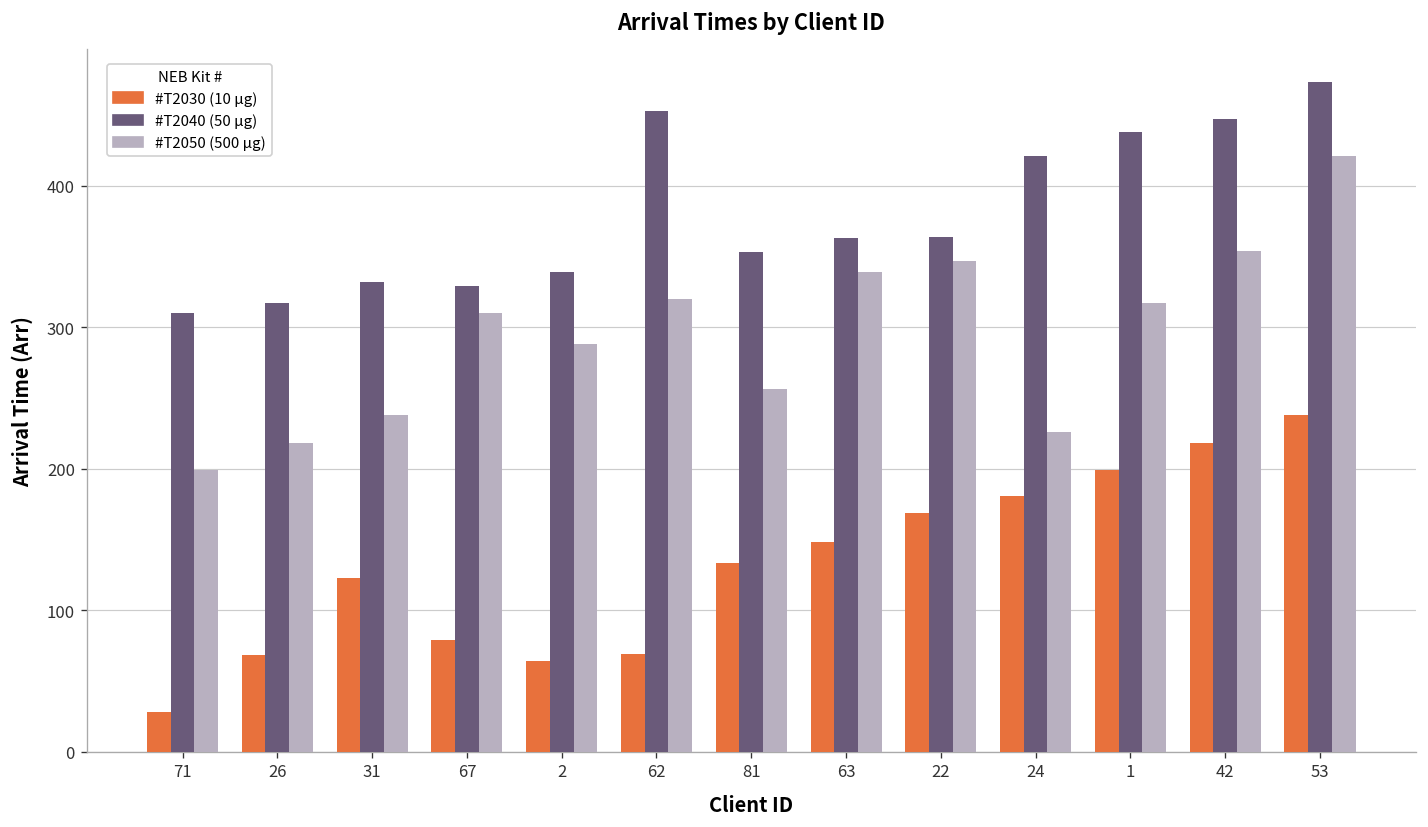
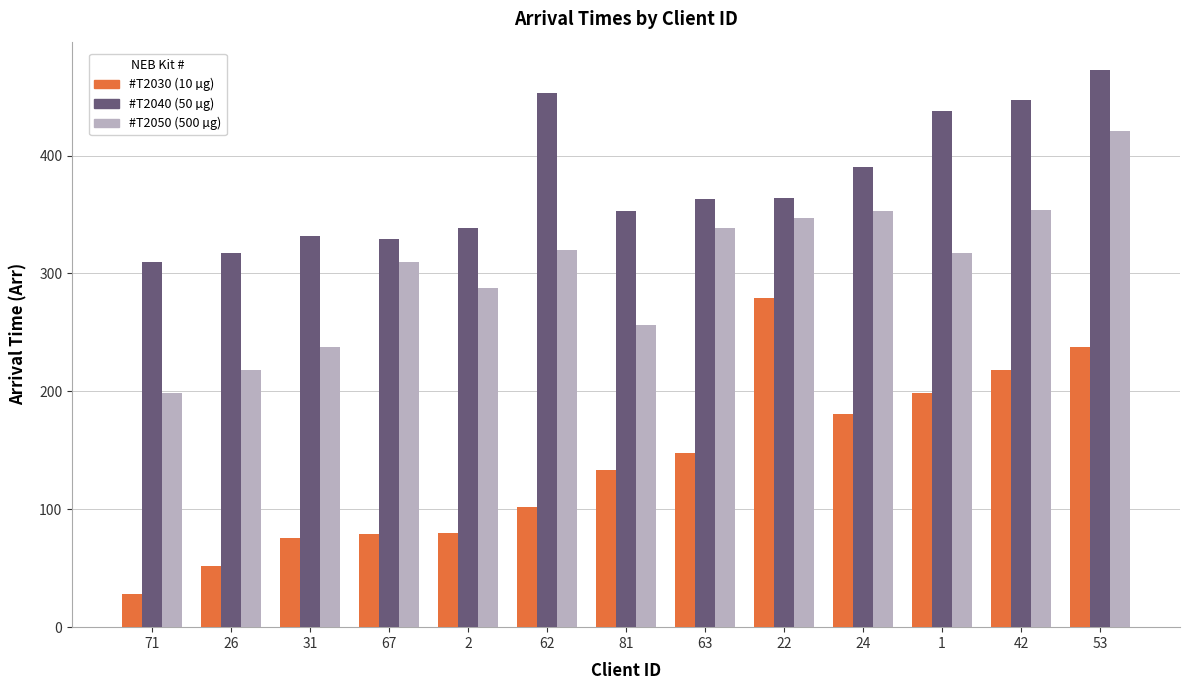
#T2030 (10 µg), 26: 68 -> 52
#T2030 (10 µg), 31: 123 -> 76
#T2030 (10 µg), 2: 64 -> 80
#T2030 (10 µg), 62: 69 -> 102
#T2030 (10 µg), 22: 169 -> 279
#T2040 (50 µg), 24: 421 -> 390
#T2050 (500 µg), 24: 226 -> 353
